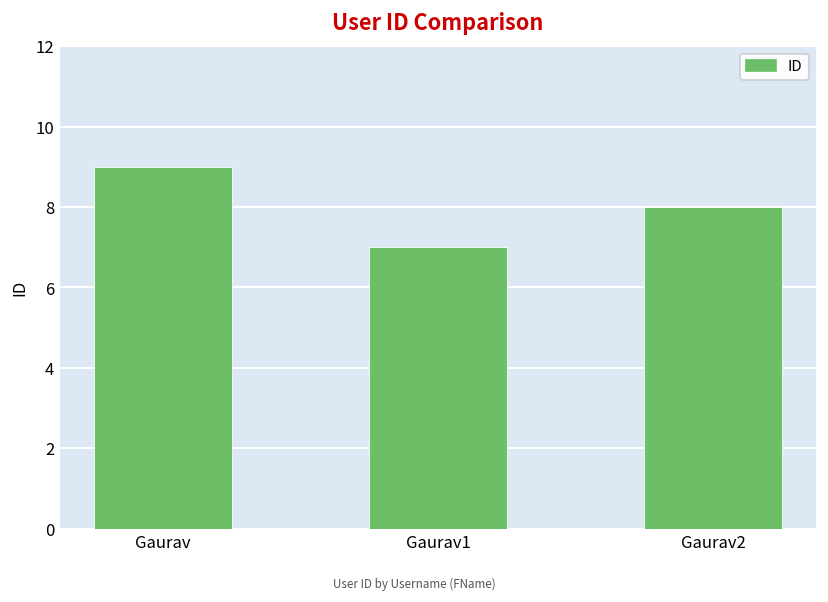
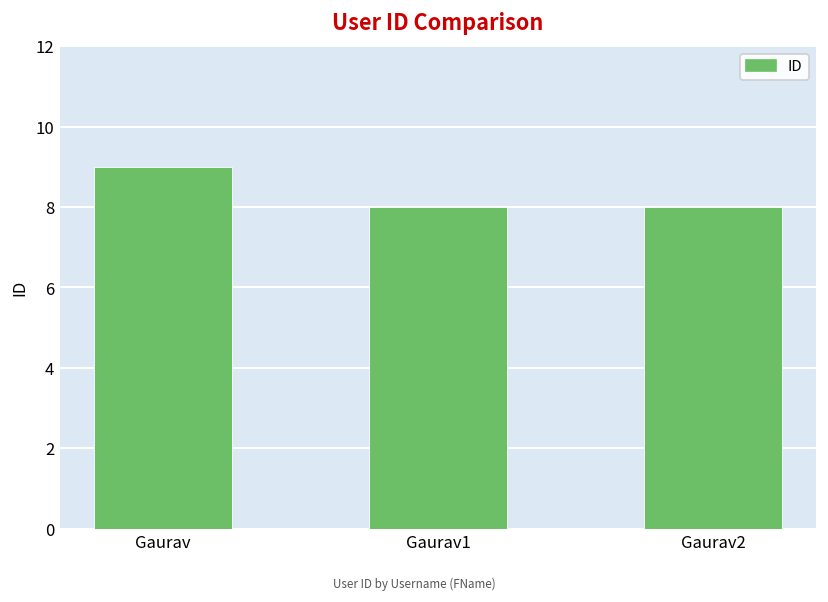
Gaurav1: 7 -> 8
